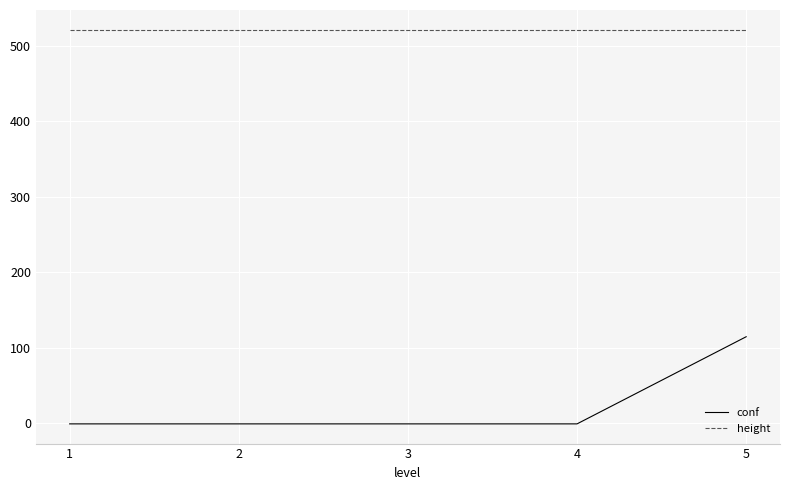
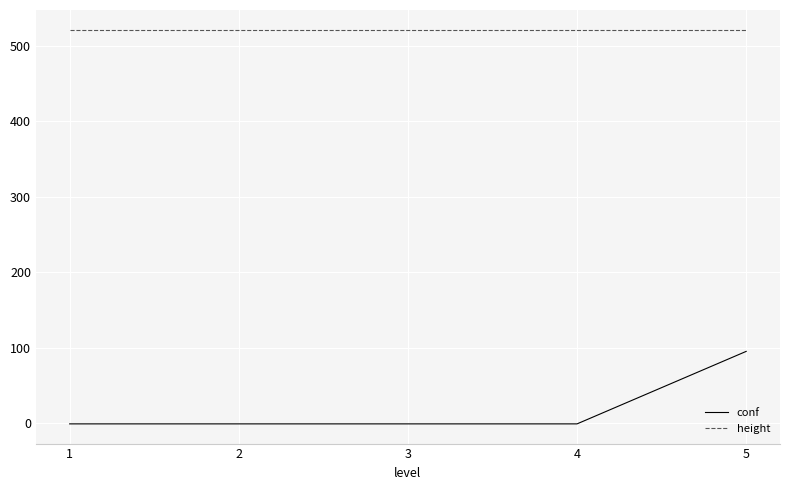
conf, 5: 110 -> 100
